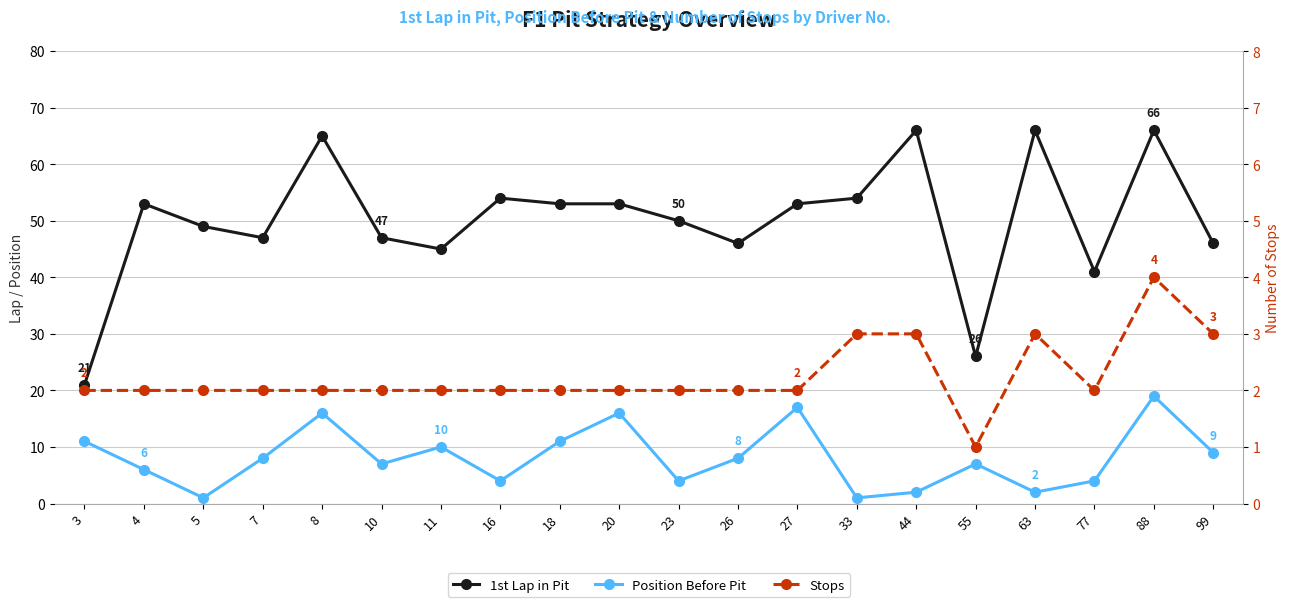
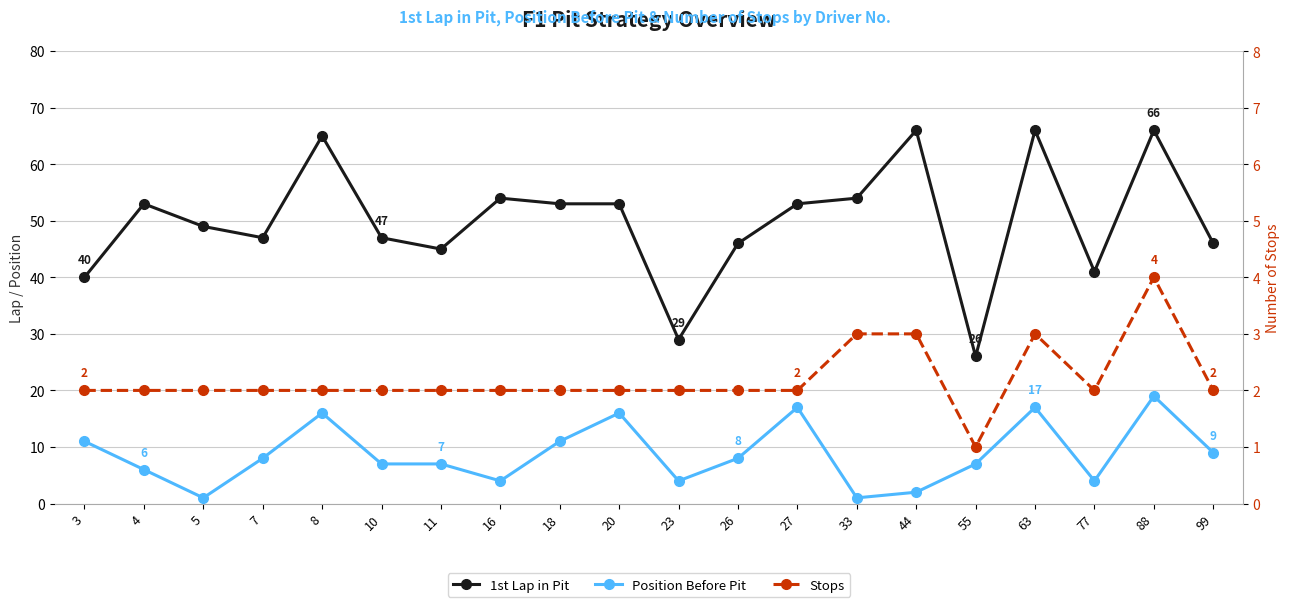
1st Lap in Pit, 3: 21 -> 40
Position Before Pit, 11: 10 -> 7
1st Lap in Pit, 23: 50 -> 29
Position Before Pit, 63: 2 -> 17
Stops, 99: 3 -> 2
